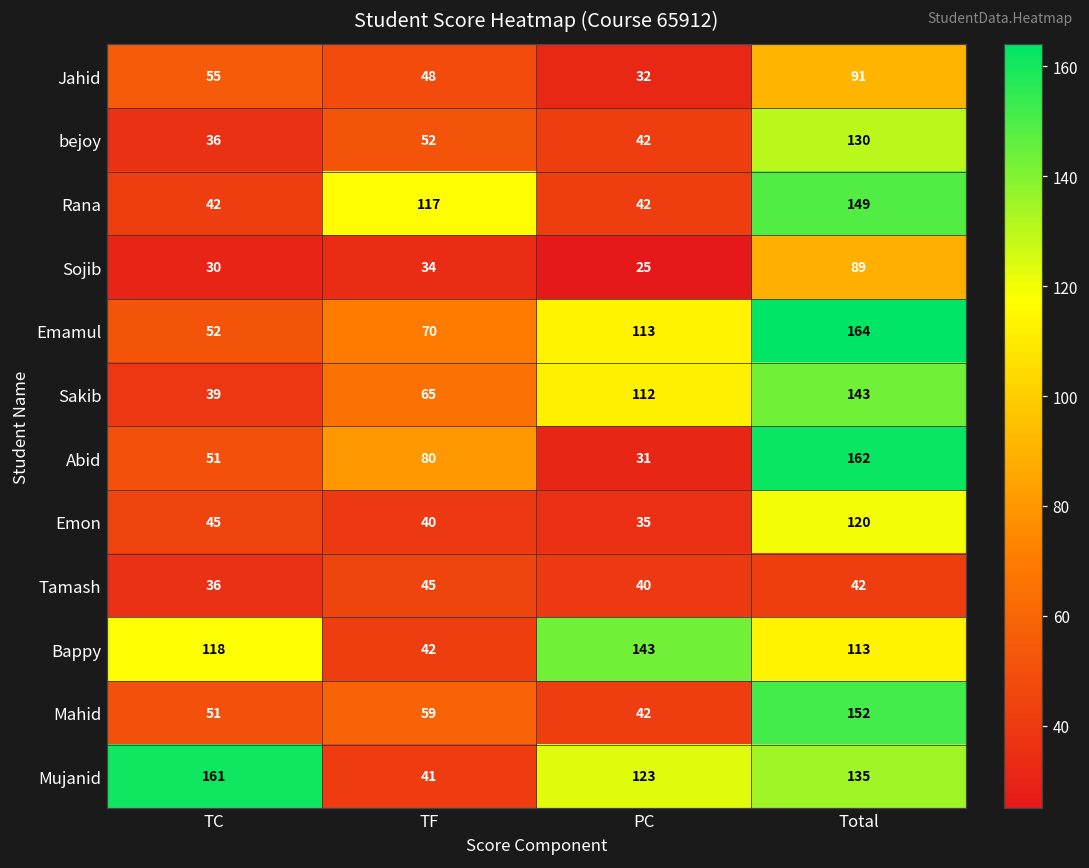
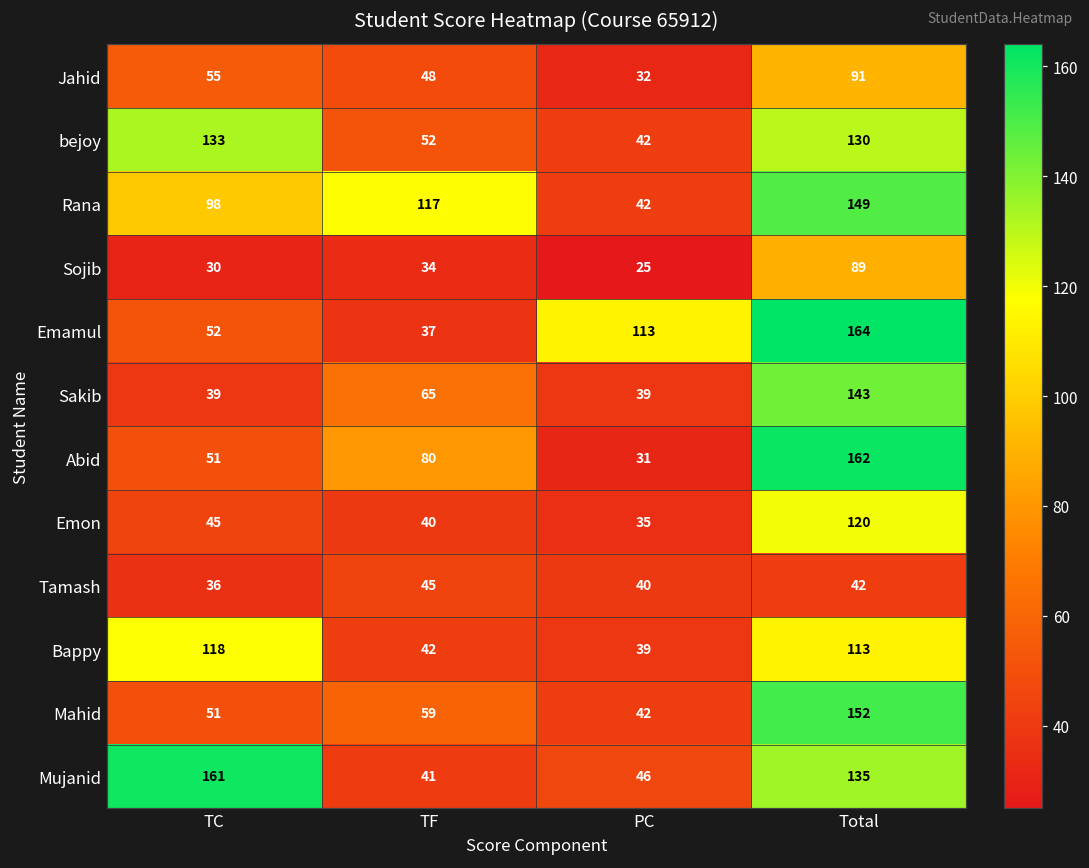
bejoy, TC: 36 -> 133
Rana, TC: 42 -> 98
Emamul, TF: 70 -> 37
Sakib, PC: 112 -> 39
Bappy, PC: 143 -> 39
Mujanid, PC: 123 -> 46
